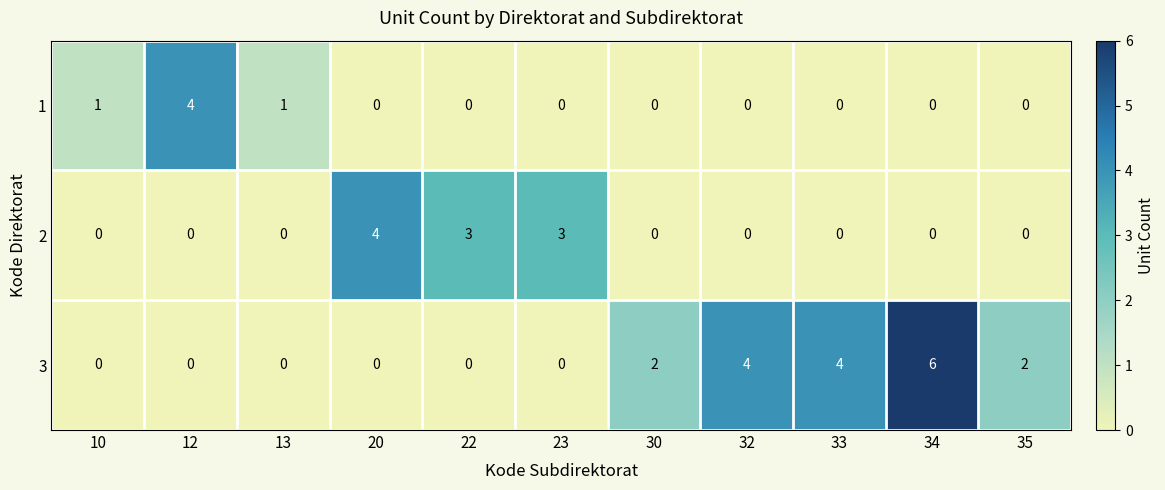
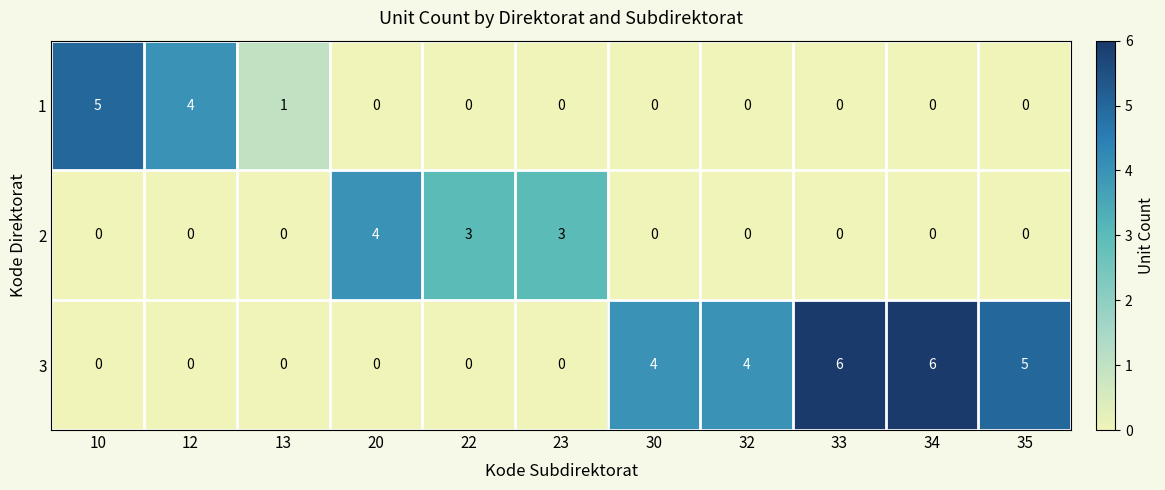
1, 10: 1 -> 5
3, 30: 2 -> 4
3, 33: 4 -> 6
3, 35: 2 -> 5
